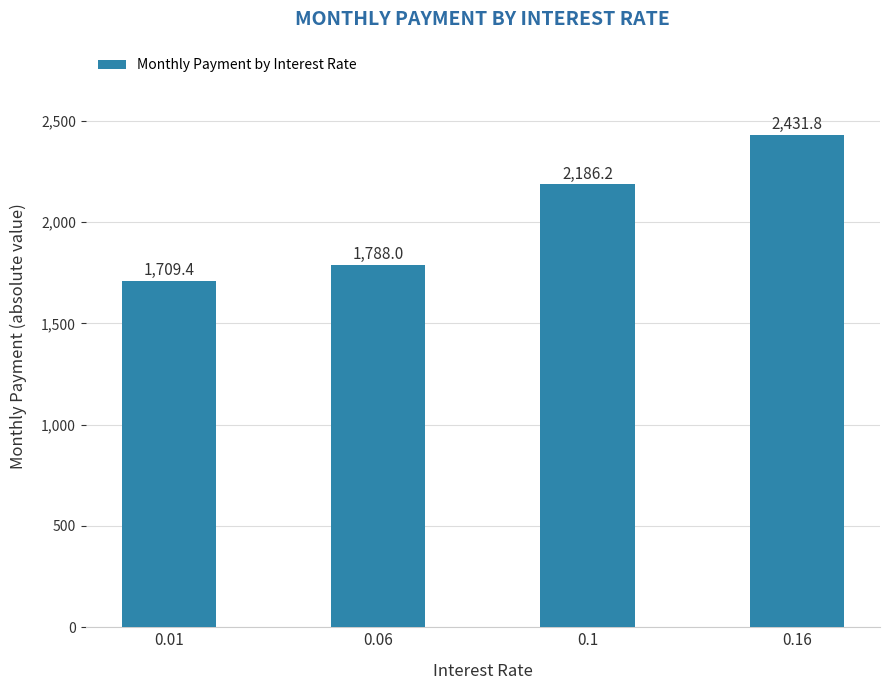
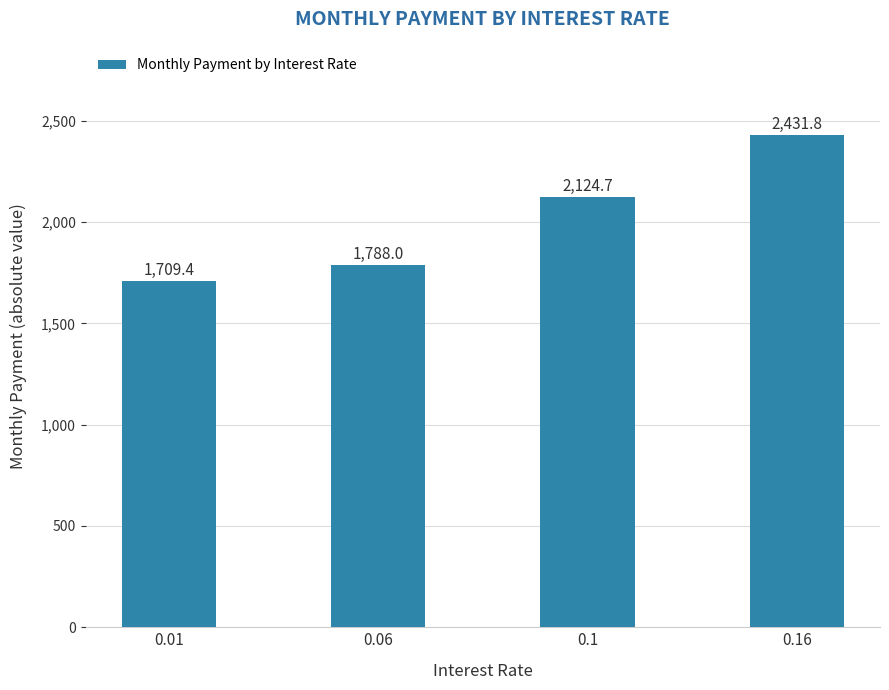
0.1: 2,186.2 -> 2,124.7
